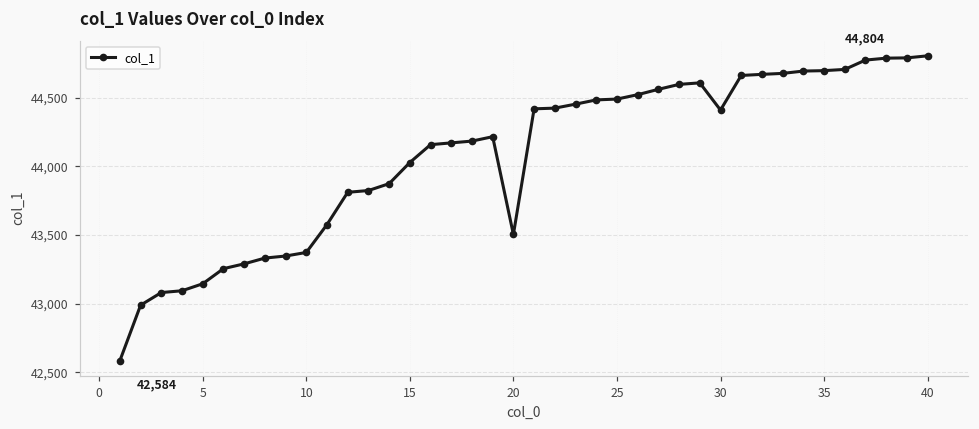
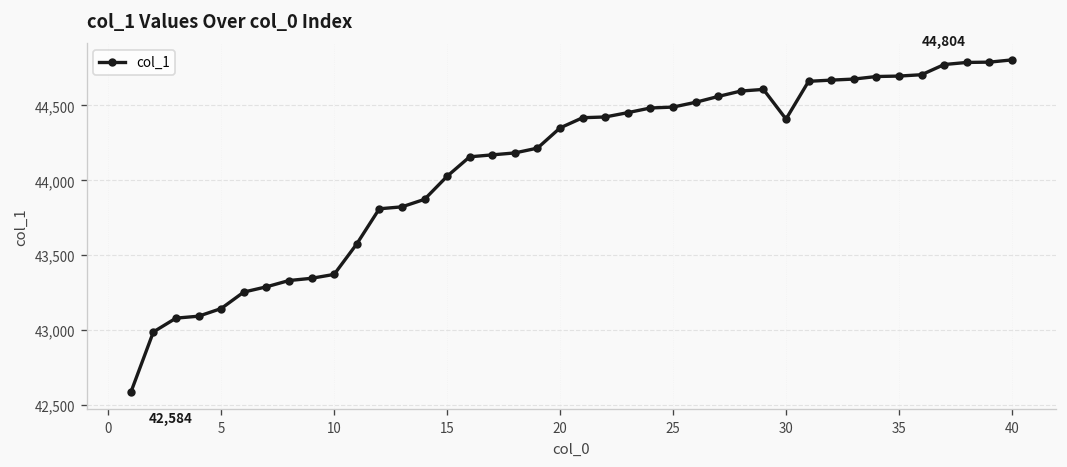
20: 43,500 -> 44,350
